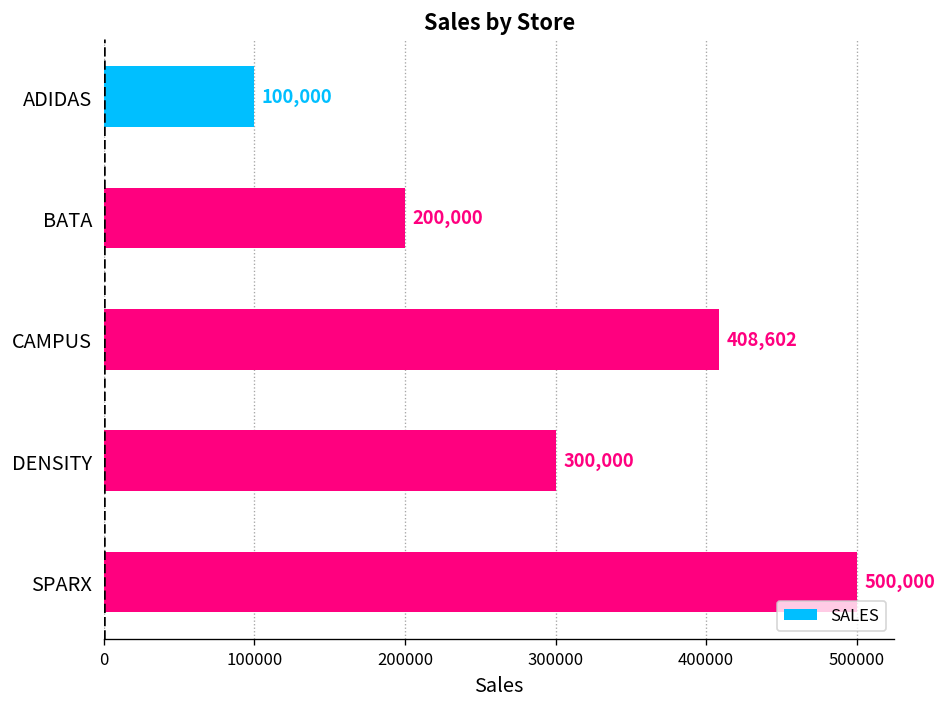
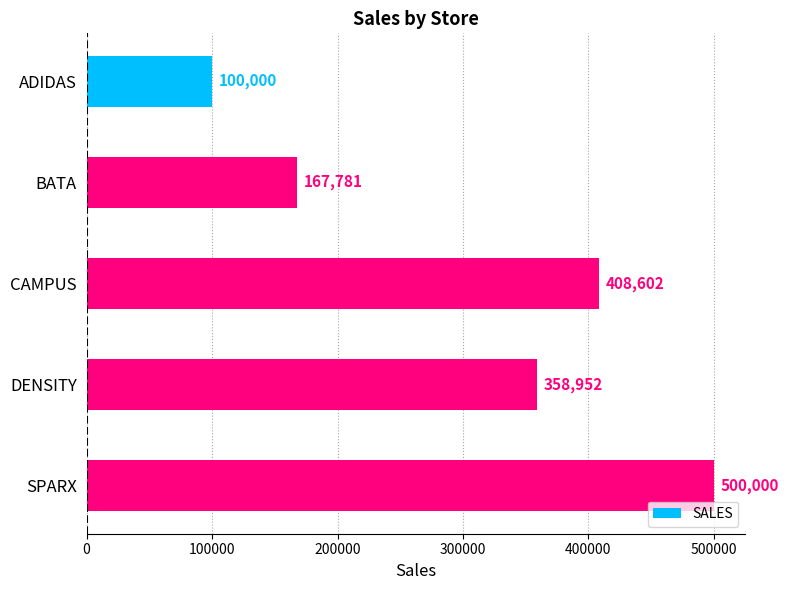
BATA: 200,000 -> 167,781
DENSITY: 300,000 -> 358,952
